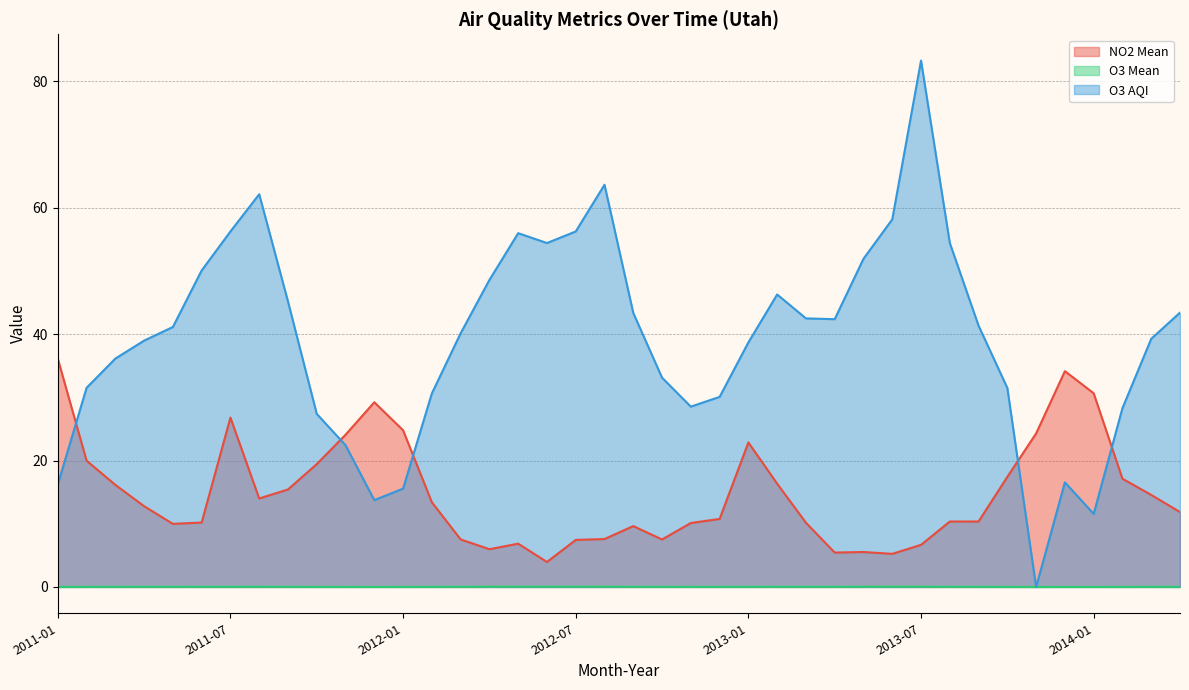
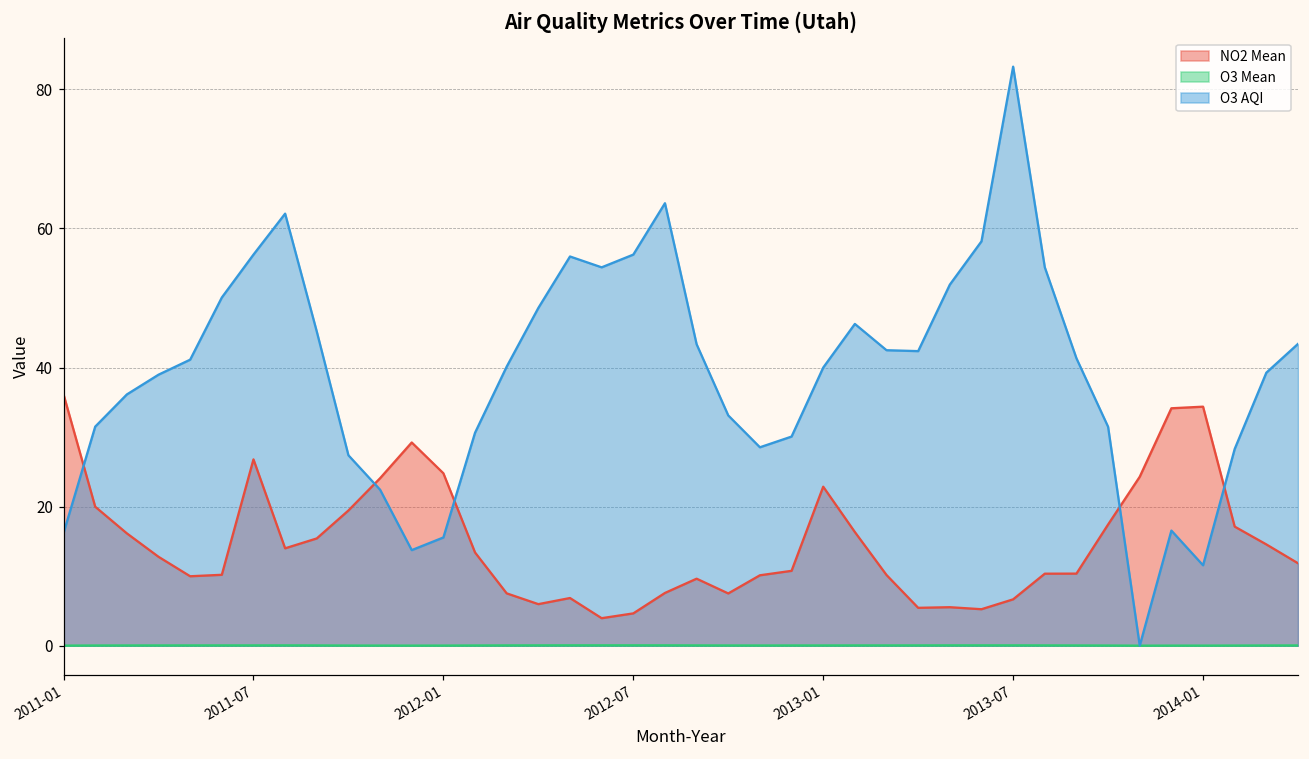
NO2 Mean, 2012-07: 7 -> 5
O3 AQI, 2013-01: 39 -> 40
NO2 Mean, 2014-01: 31 -> 34
